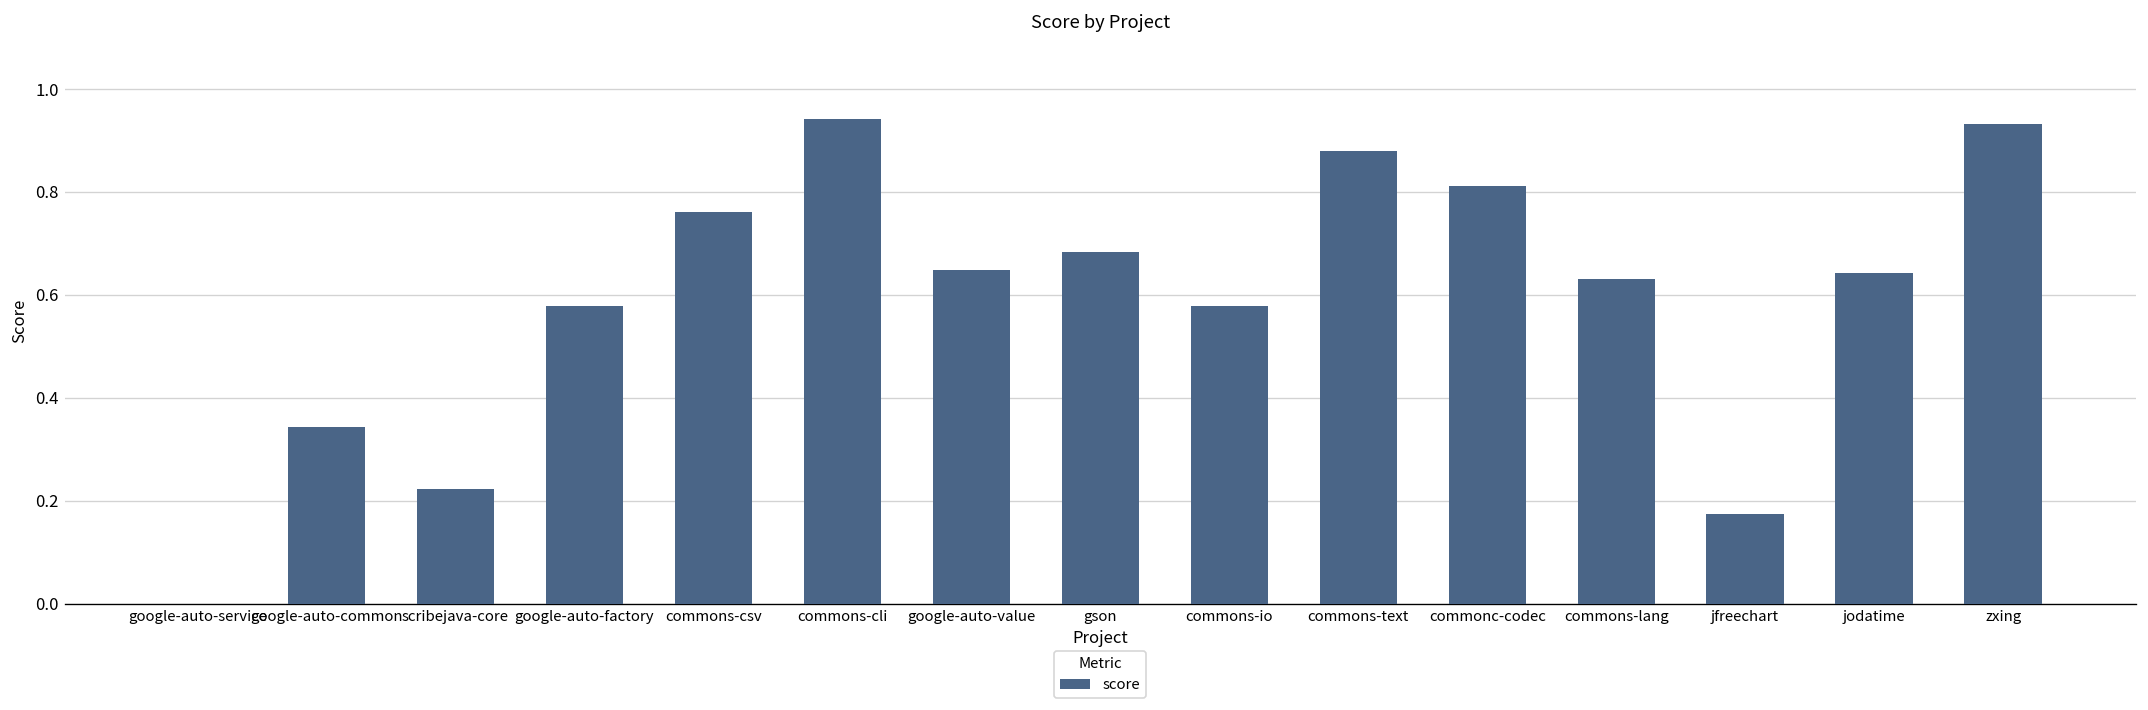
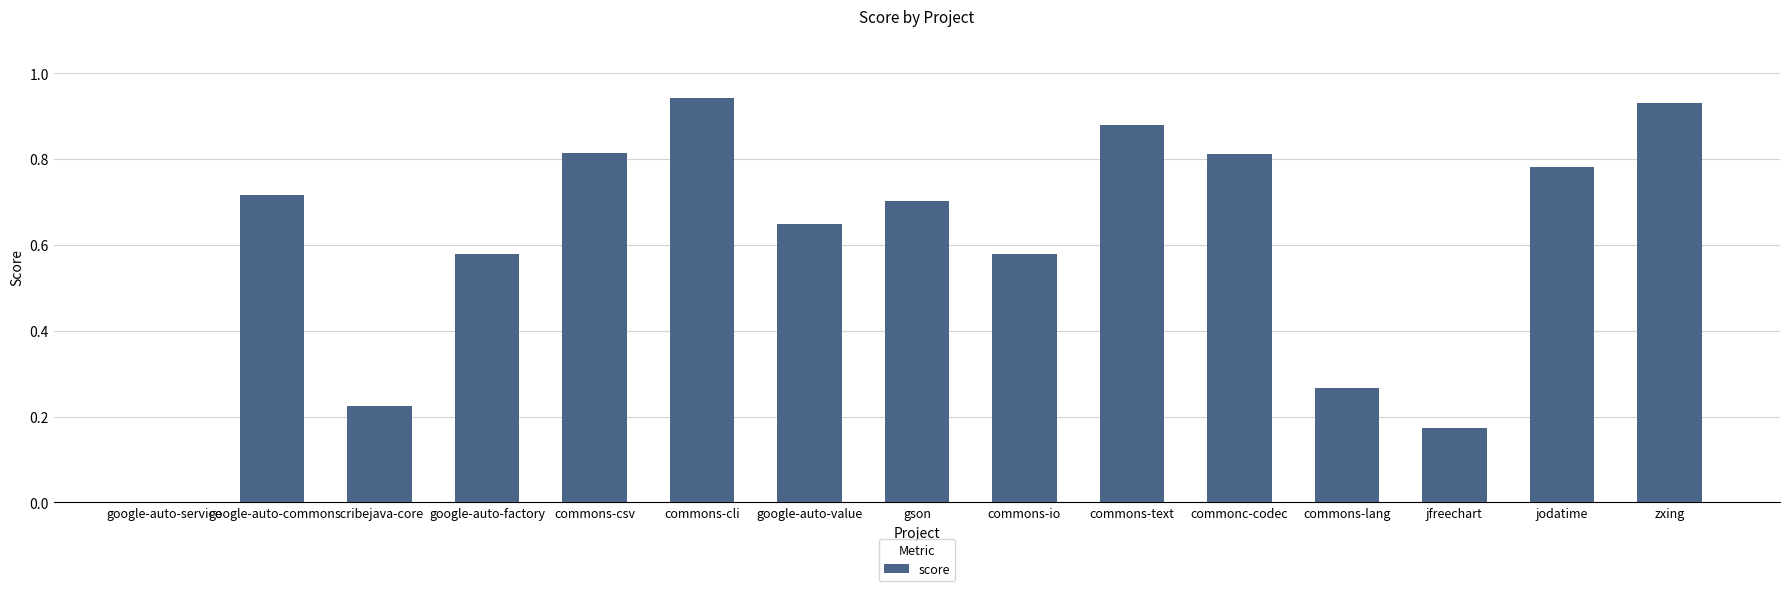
google-auto-common: 0.34 -> 0.72
commons-csv: 0.76 -> 0.81
gson: 0.68 -> 0.70
commons-lang: 0.63 -> 0.27
jodatime: 0.64 -> 0.78
